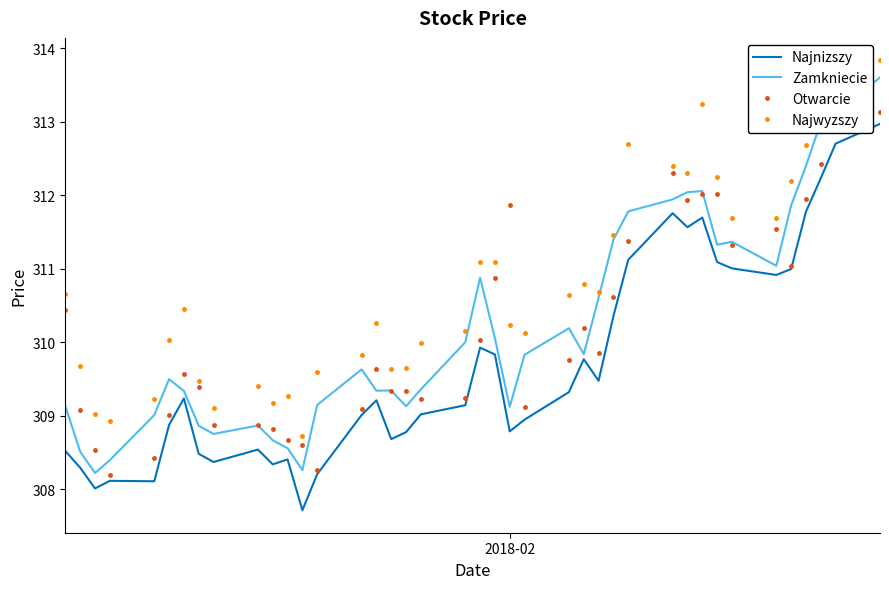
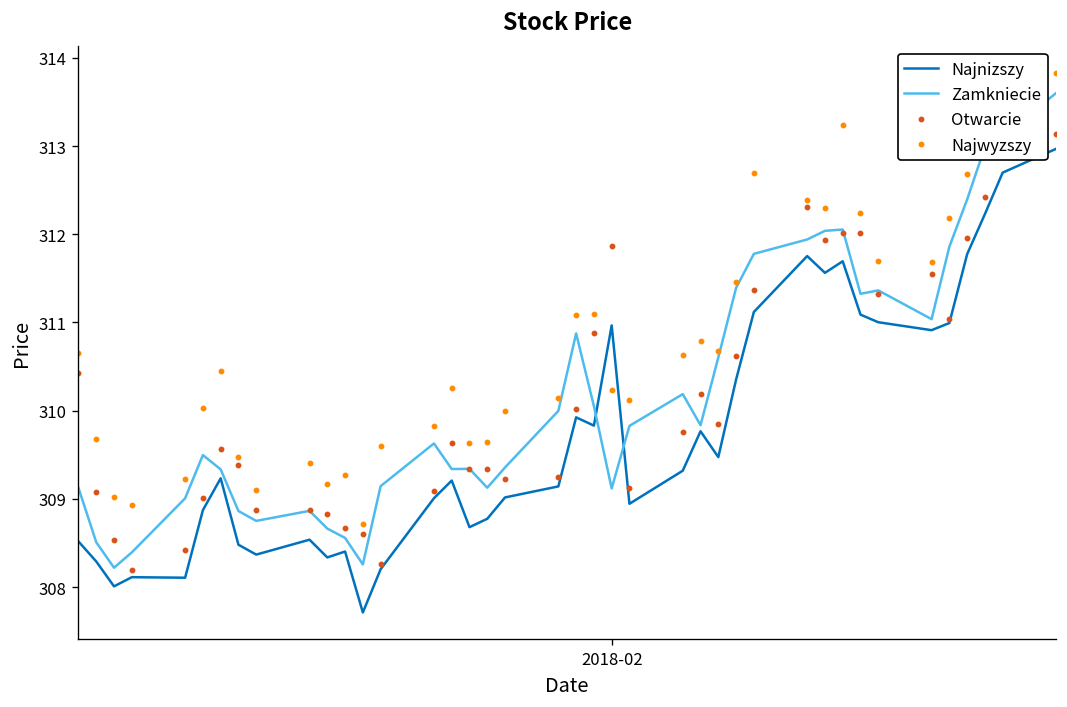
Najnizszy, 2018-02: 308.8 -> 311.0
